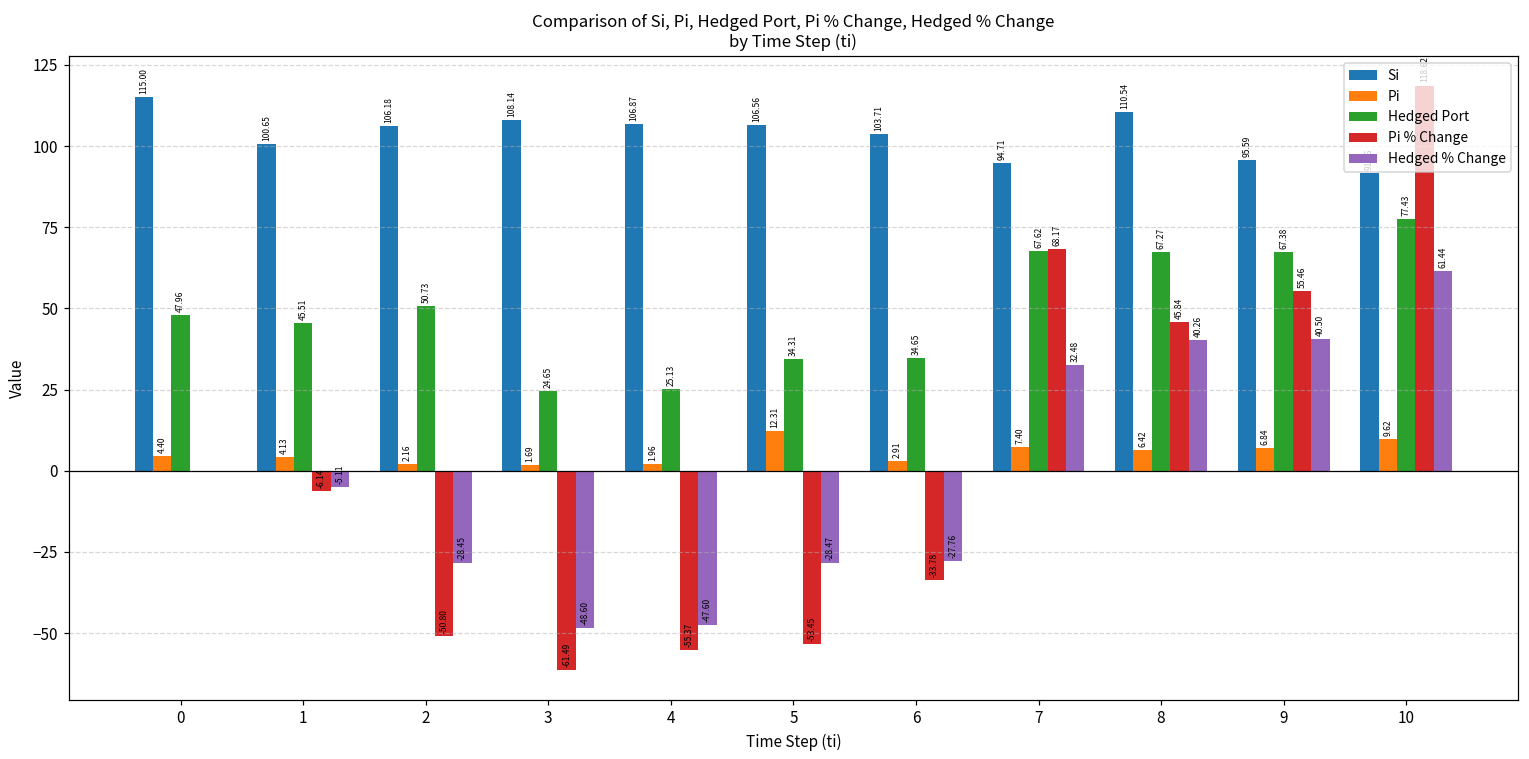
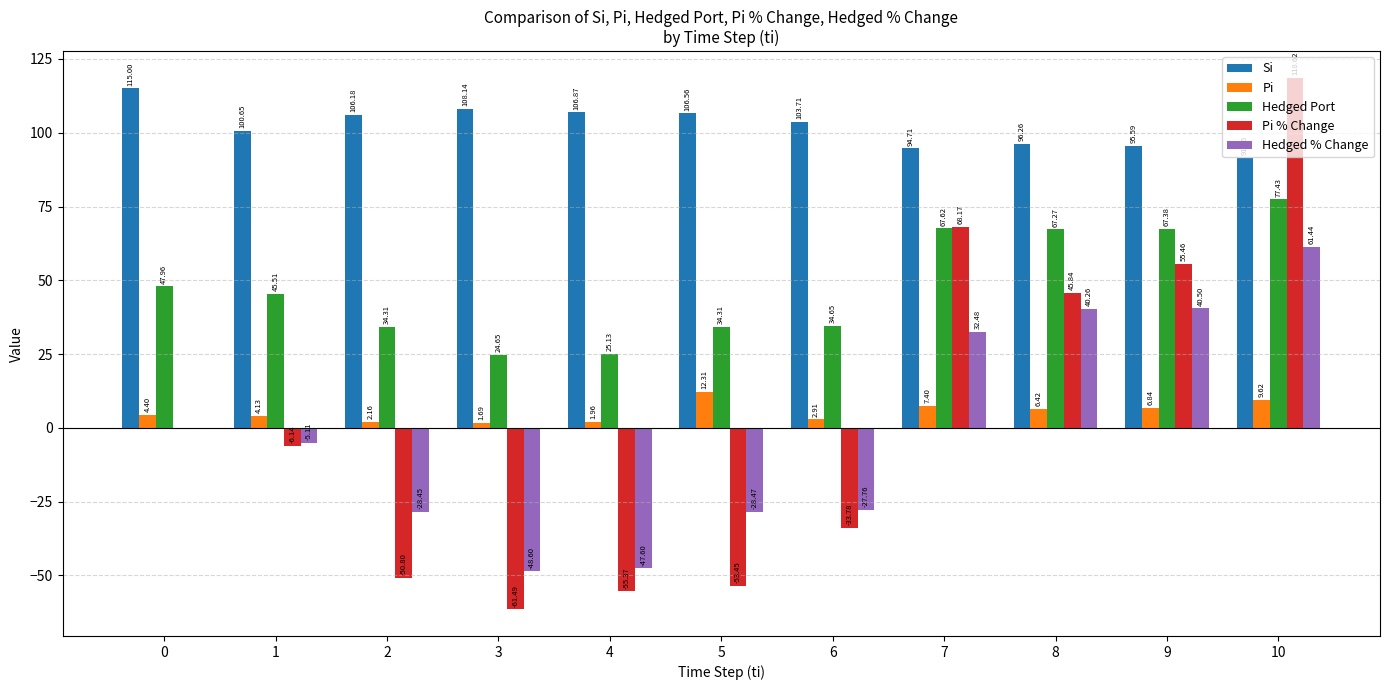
Hedged Port, 2: 50.73 -> 34.31
Si, 8: 110.54 -> 96.26
